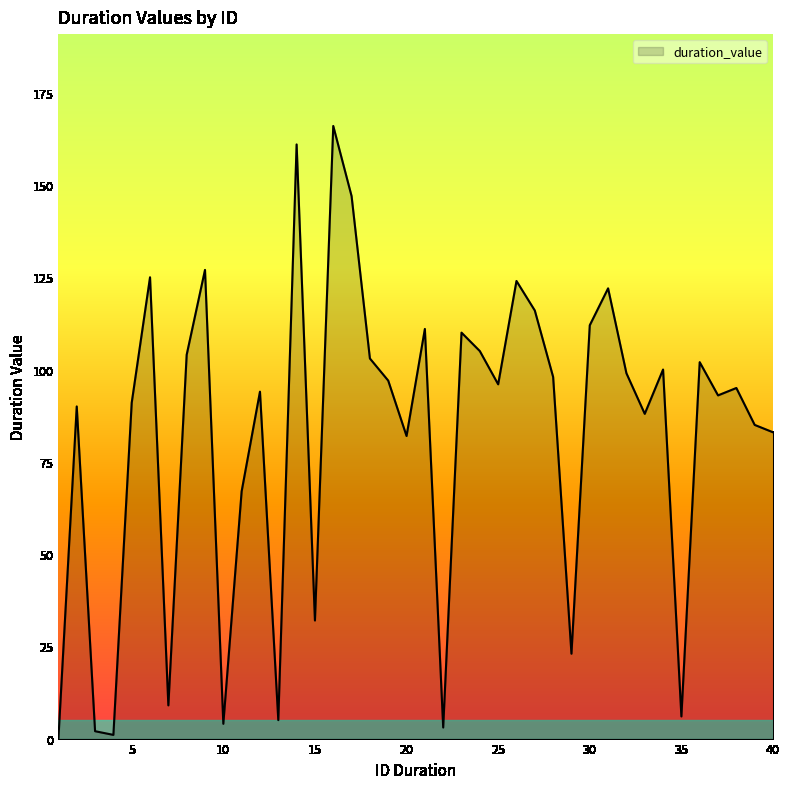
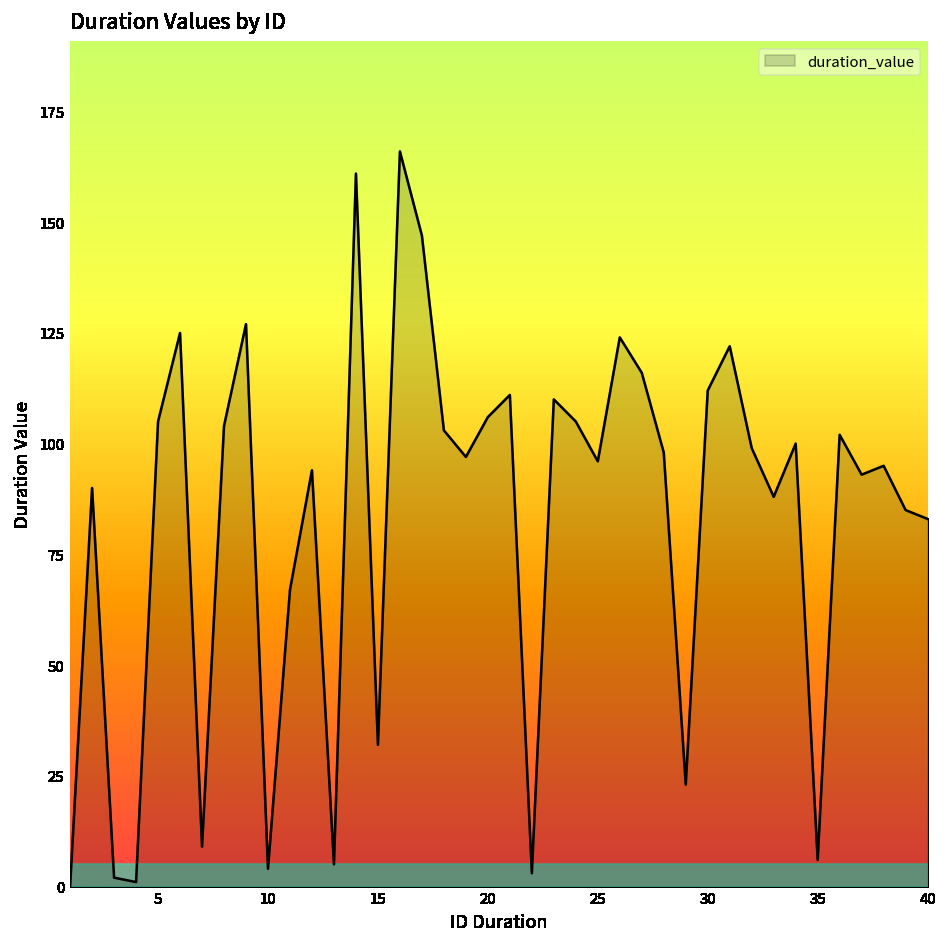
5: 91 -> 105
20: 82 -> 106
